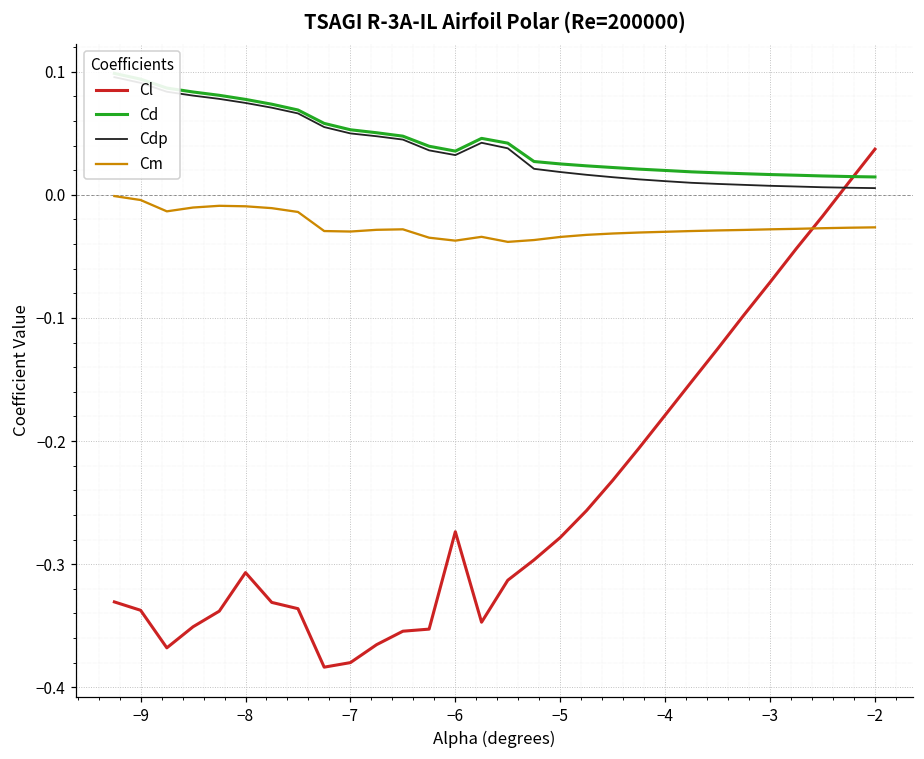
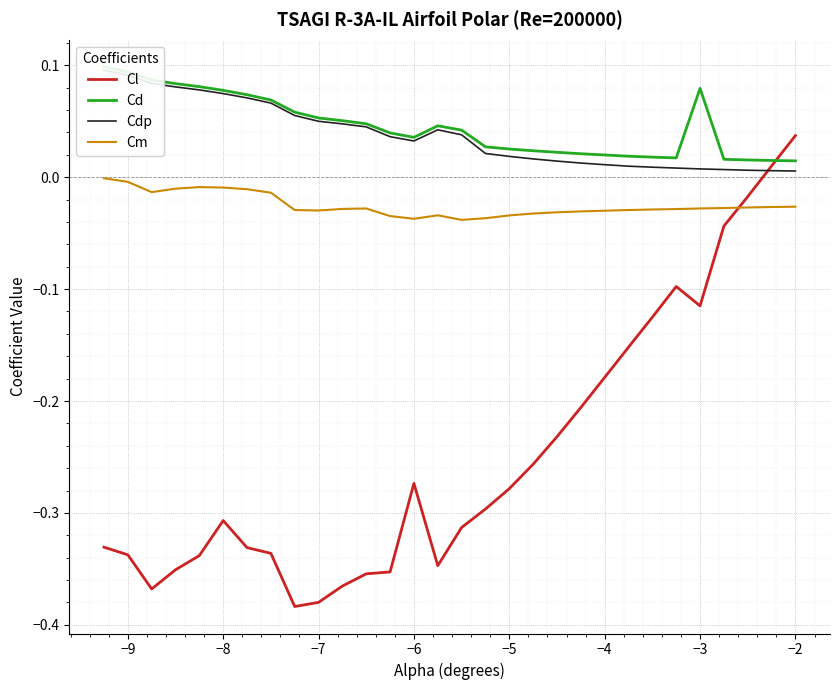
Cl, −3: -0.071 -> -0.115
Cd, −3: 0.016 -> 0.079
